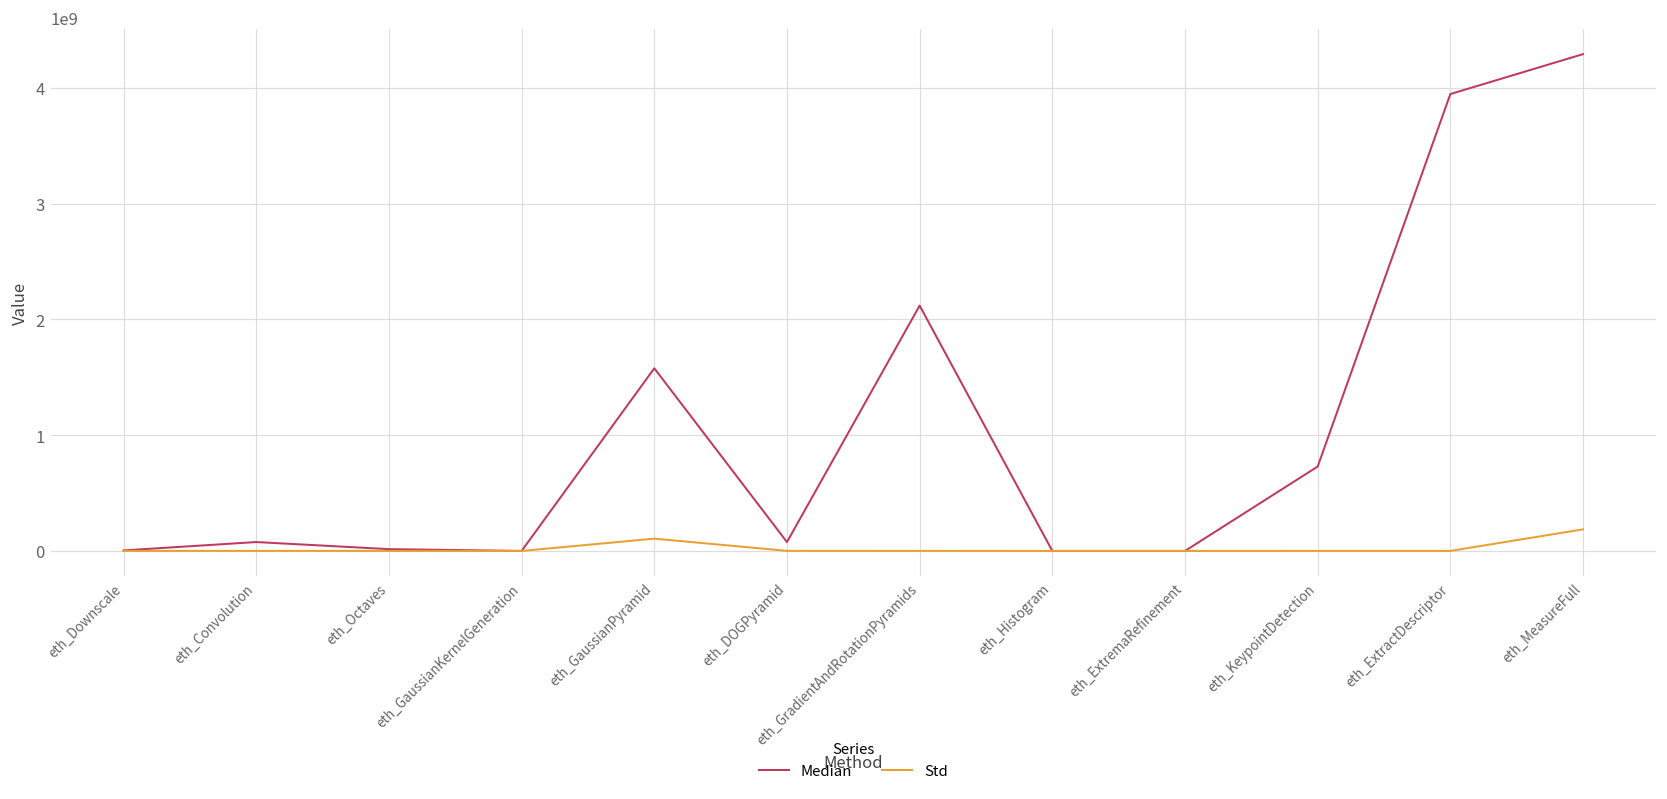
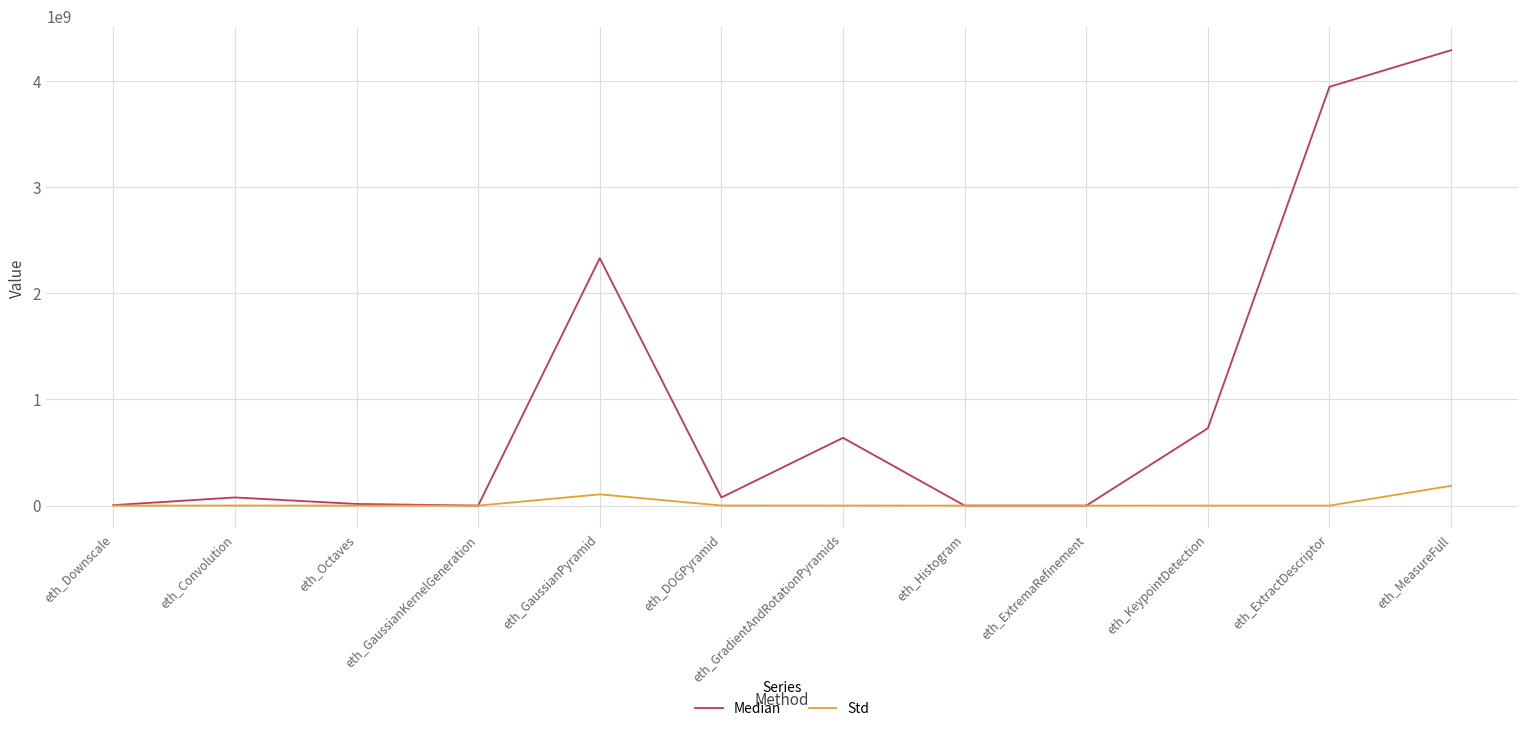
Median, eth_GaussianPyramid: 1600000000 -> 2300000000
Median, eth_GradientAndRotationPyramids: 2100000000 -> 600000000
